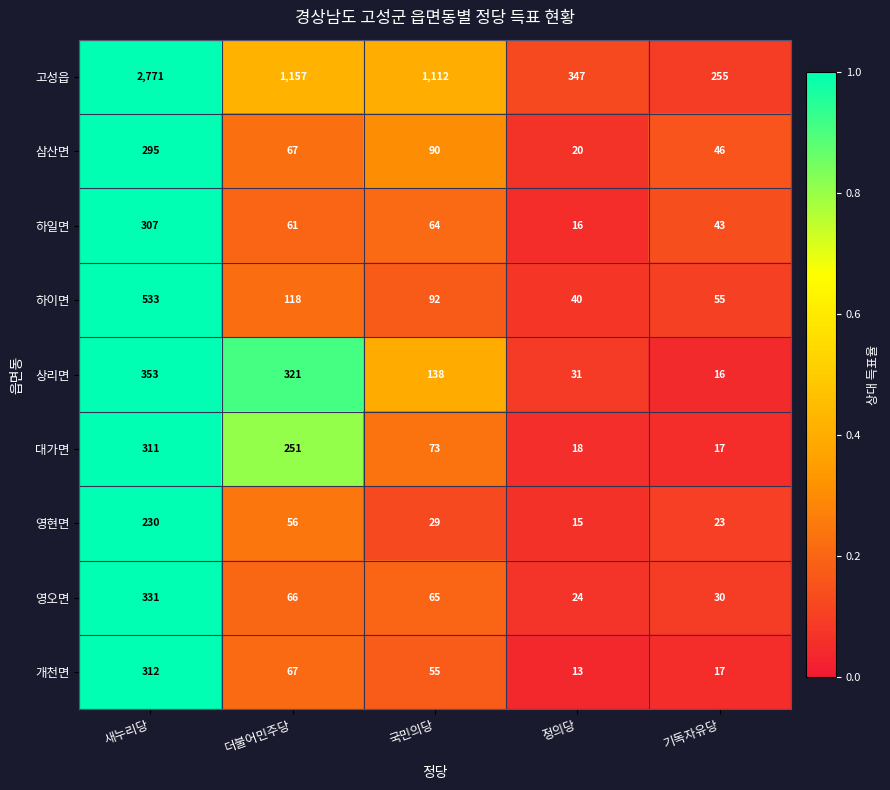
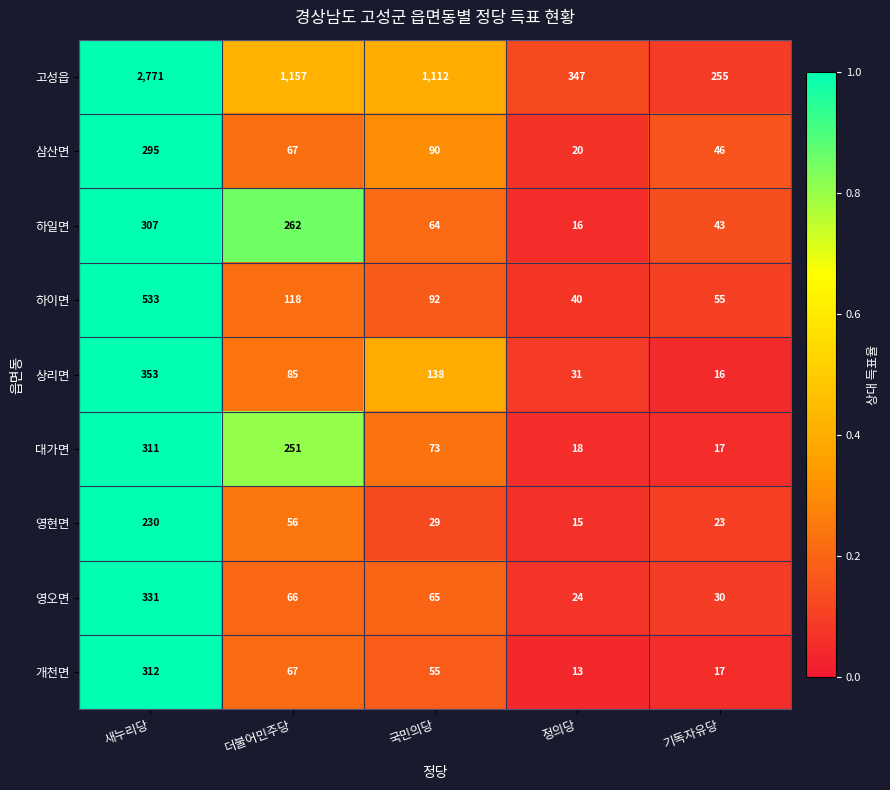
하일면, 더불어민주당: 61 -> 262
상리면, 더불어민주당: 321 -> 85
